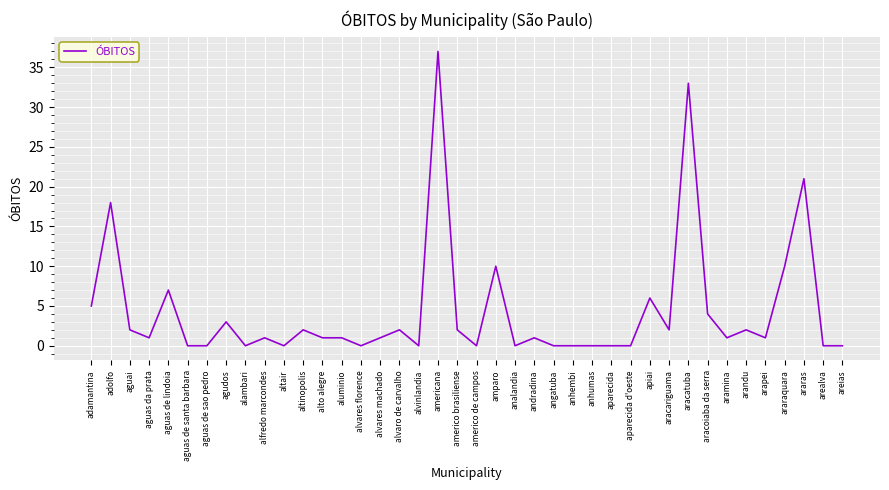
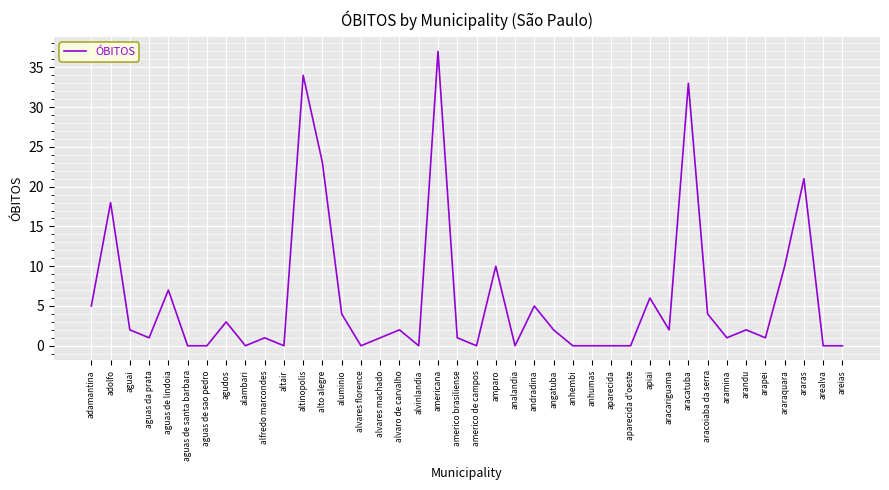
altinopolis: 2 -> 34
alto alegre: 1 -> 23
aluminio: 1 -> 4
americo brasiliense: 2 -> 1
andradina: 1 -> 5
angatuba: 0 -> 2
